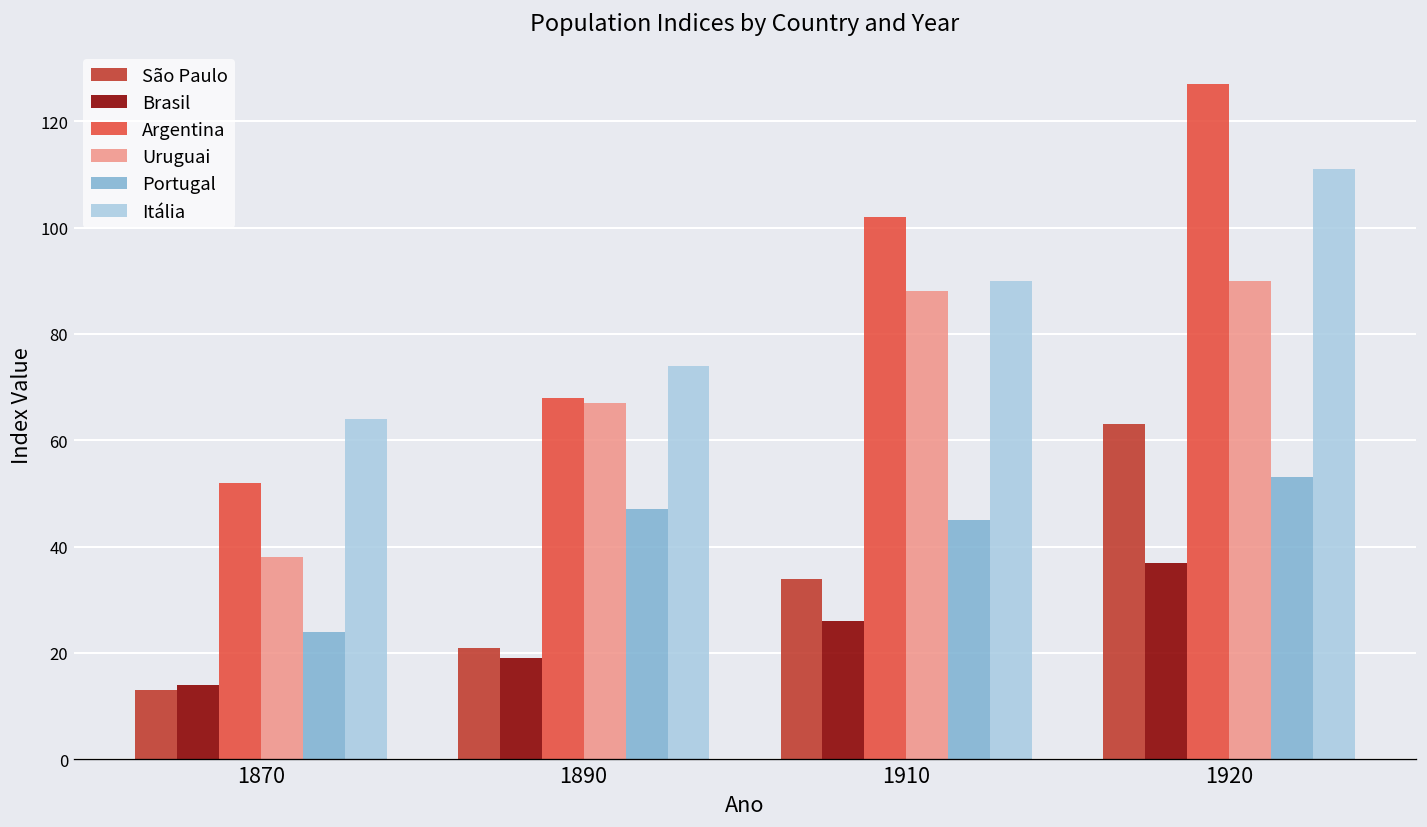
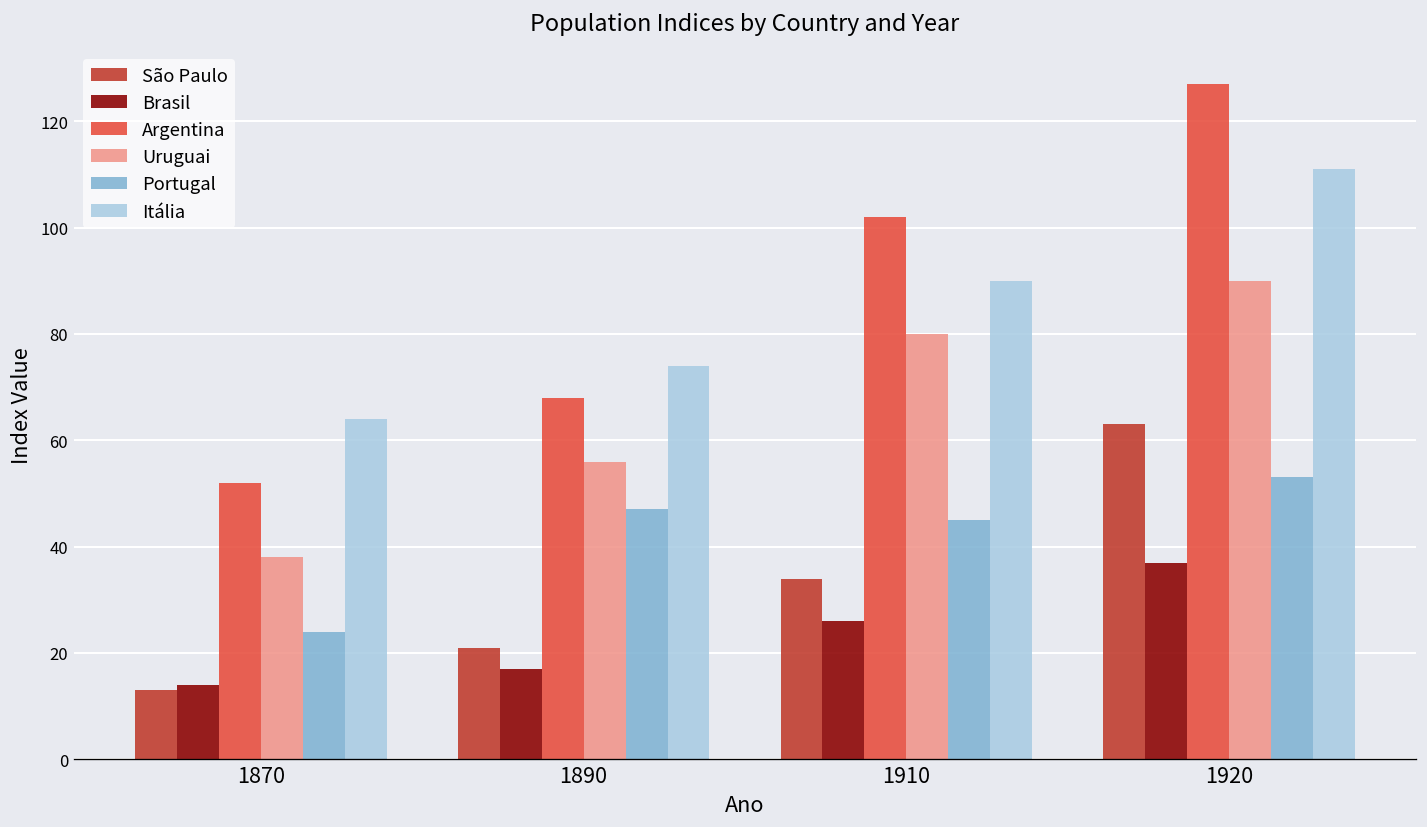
Brasil, 1890: 19 -> 17
Uruguai, 1890: 67 -> 56
Uruguai, 1910: 88 -> 80
